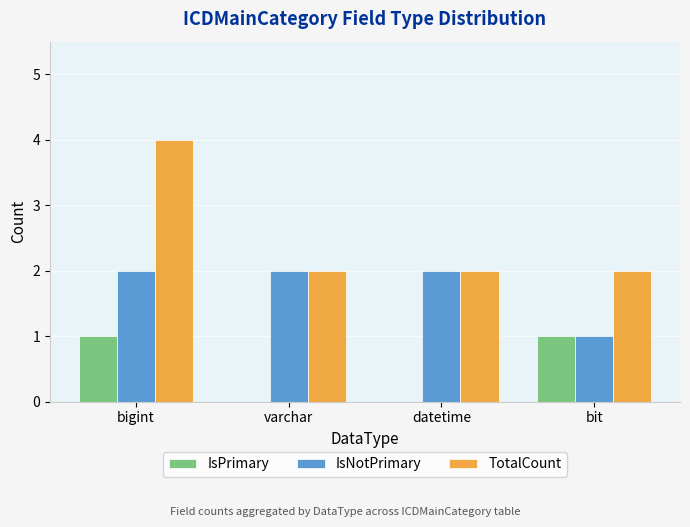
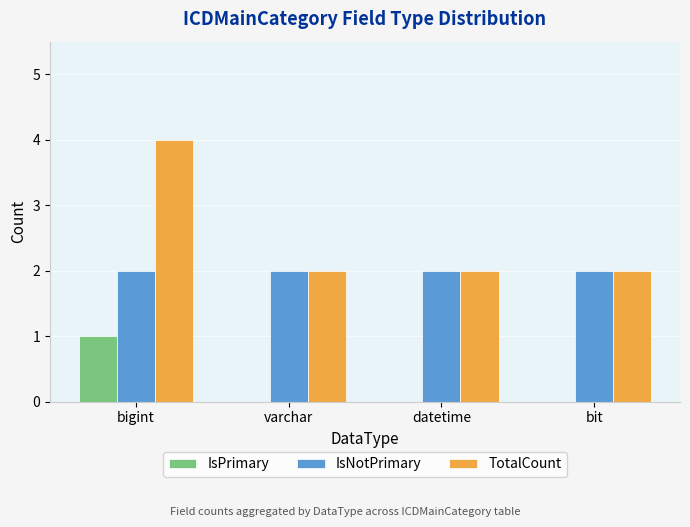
IsPrimary, bit: 1 -> 0
IsNotPrimary, bit: 1 -> 2
